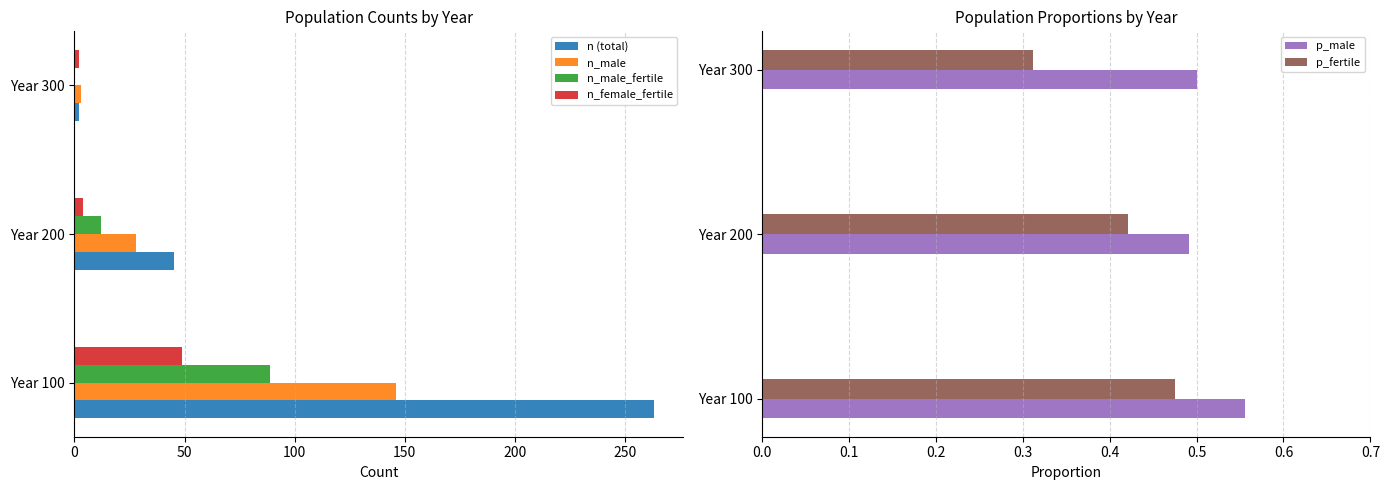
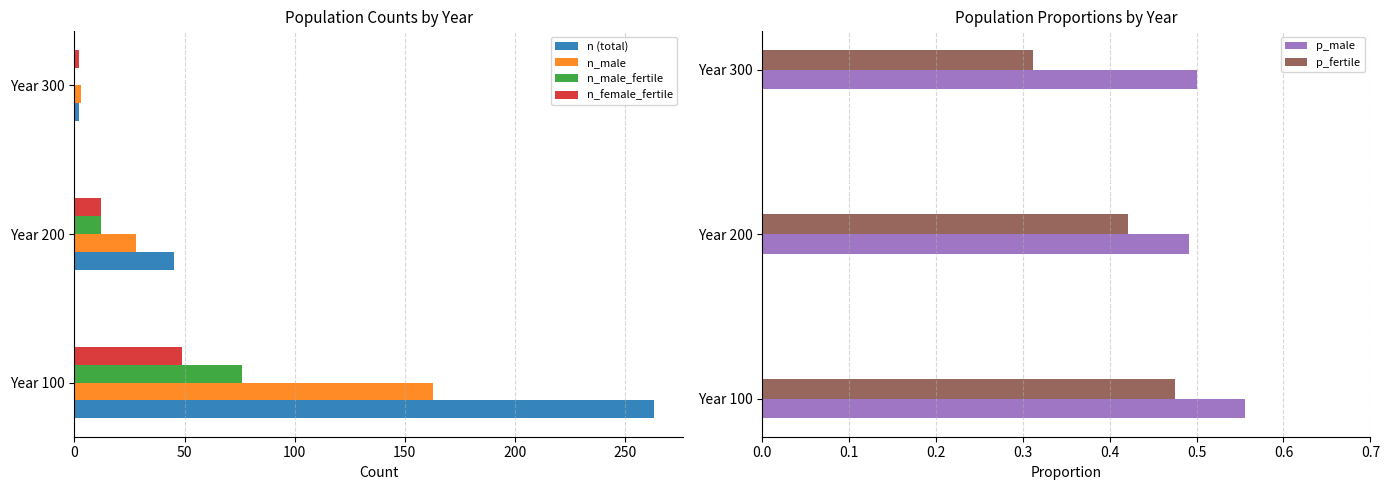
Population Counts by Year, n_female_fertile, Year 200: 4 -> 12
Population Counts by Year, n_male_fertile, Year 100: 89 -> 76
Population Counts by Year, n_male, Year 100: 146 -> 163
